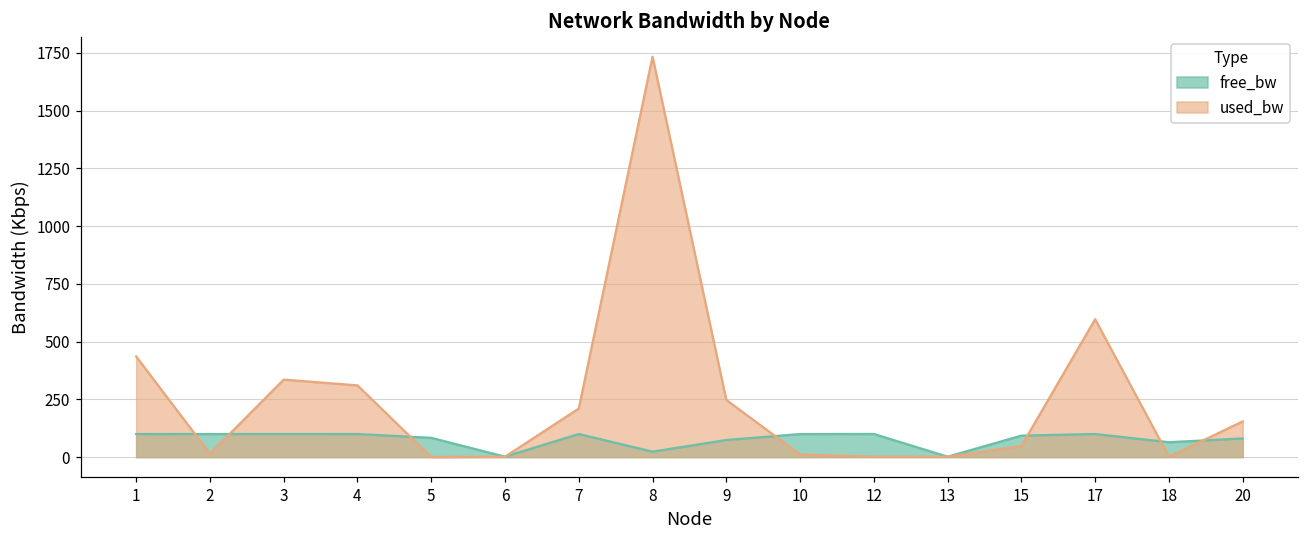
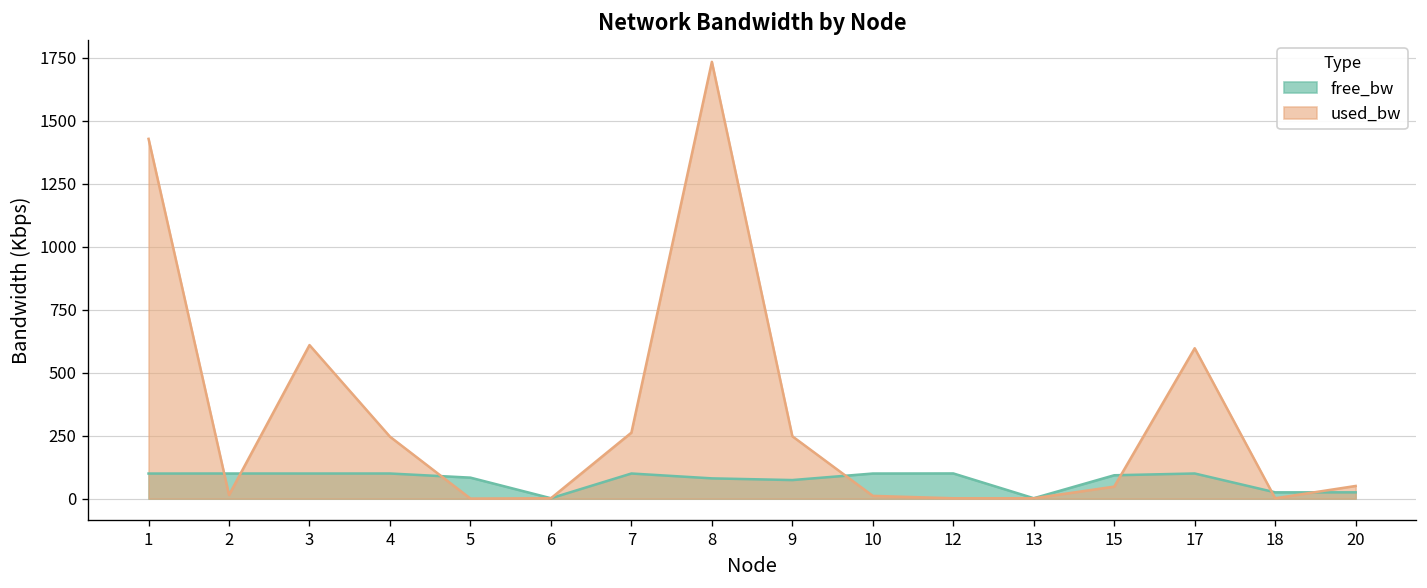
used_bw, 1: 440 -> 1430
used_bw, 3: 340 -> 610
used_bw, 4: 310 -> 250
used_bw, 7: 210 -> 260
free_bw, 8: 20 -> 80
free_bw, 18: 60 -> 20
free_bw, 20: 80 -> 20
used_bw, 20: 150 -> 50
